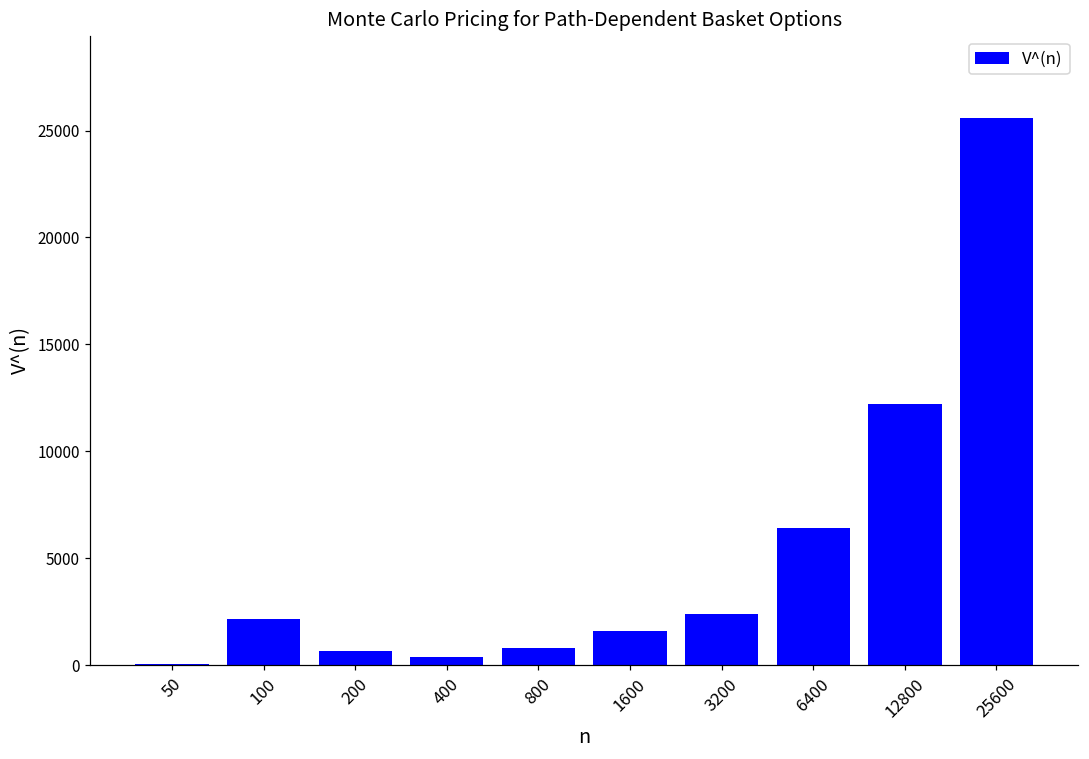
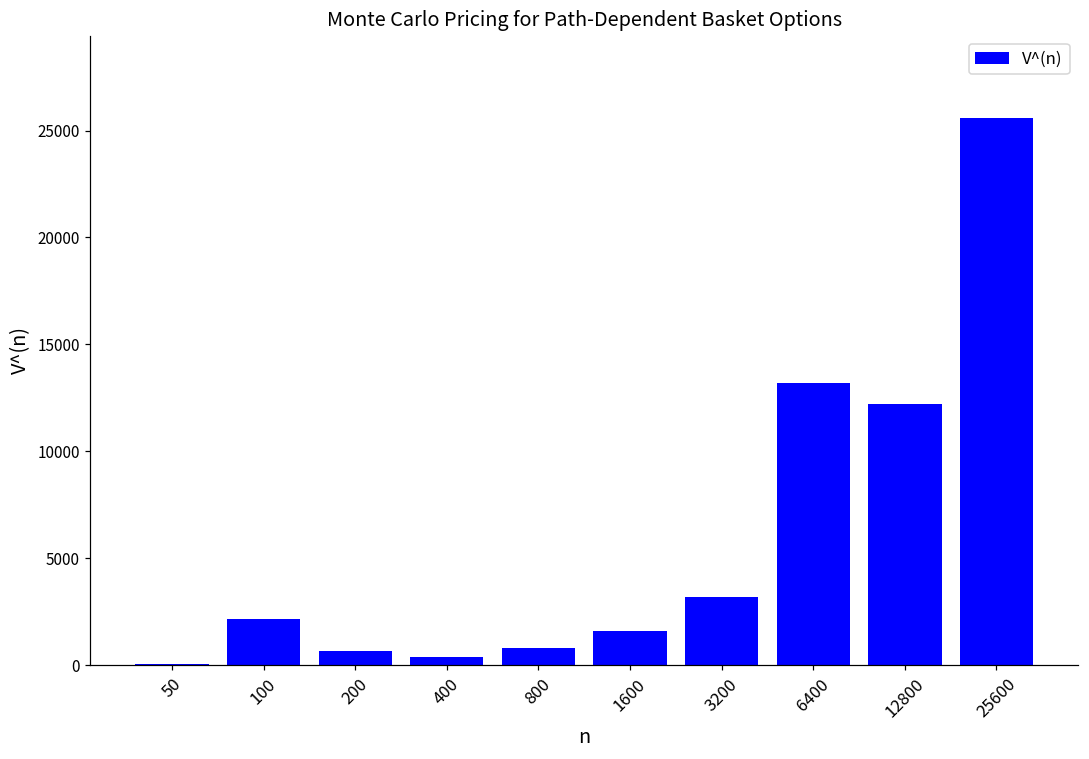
3200: 2400 -> 3200
6400: 6400 -> 13200
